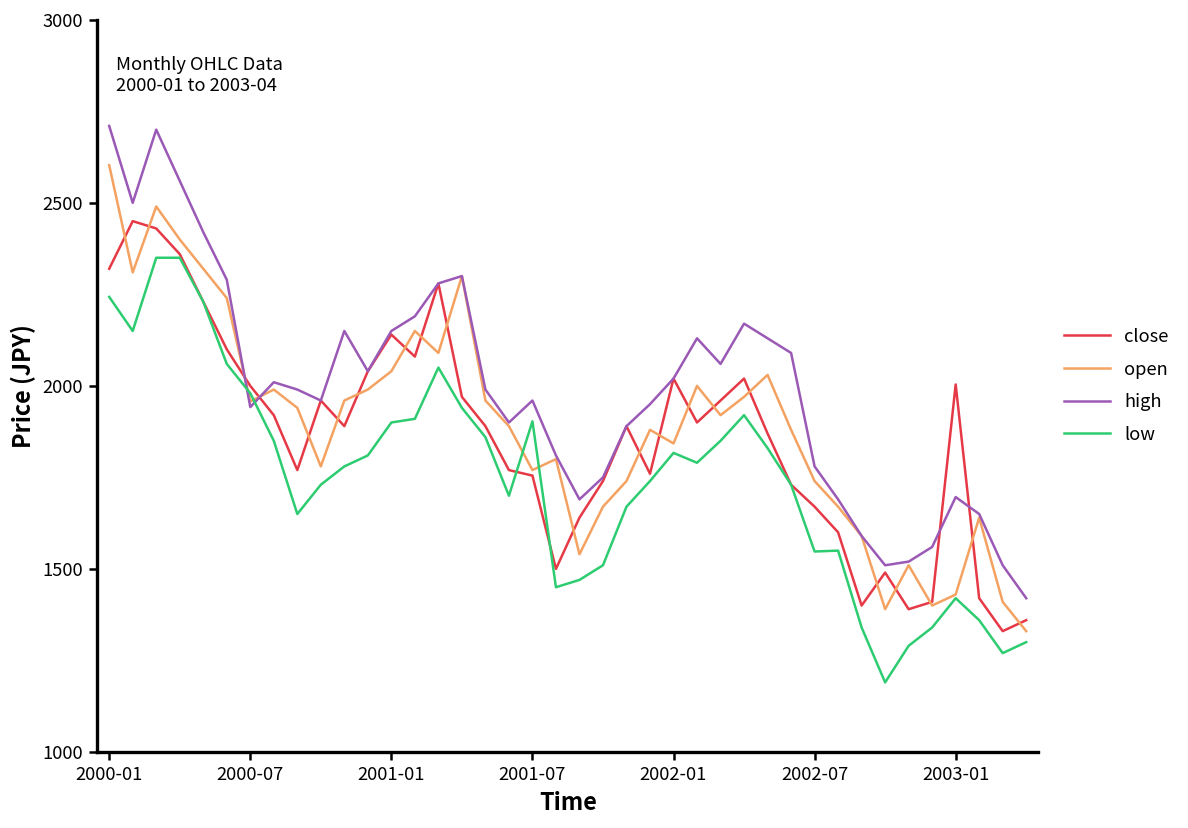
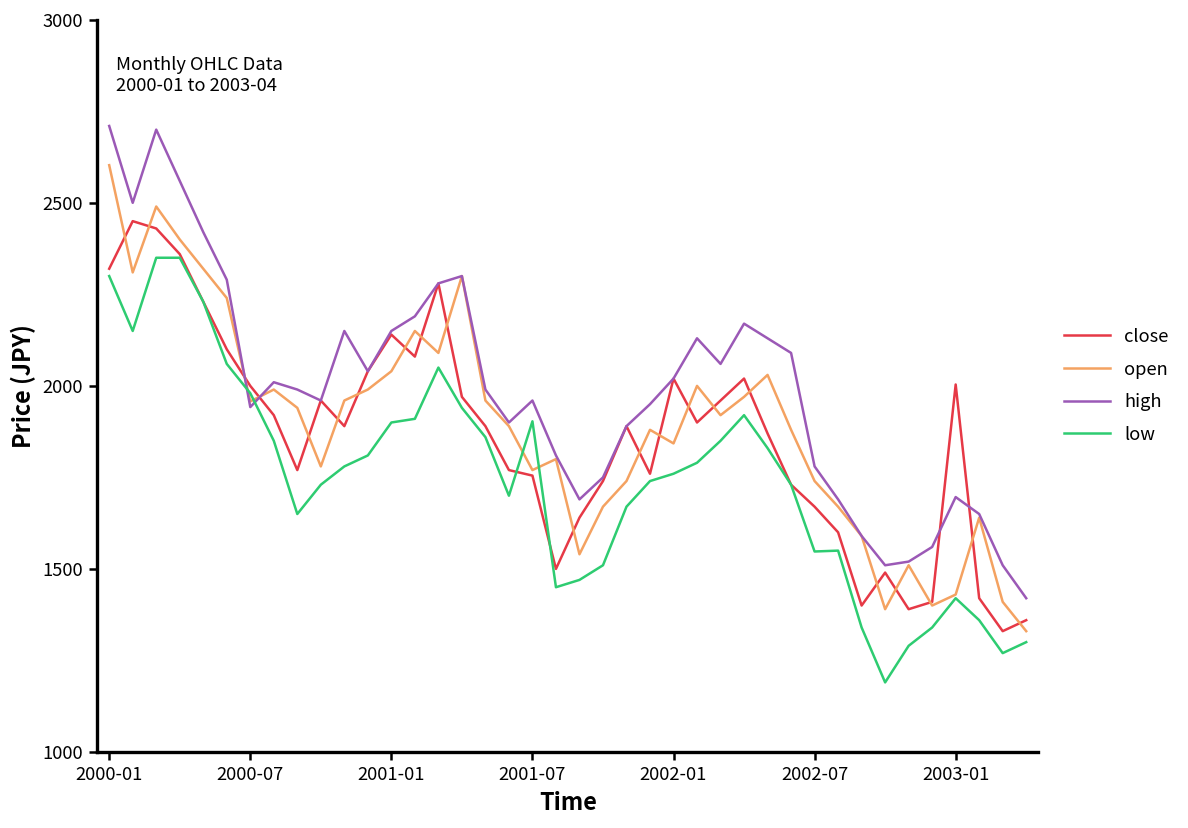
low, 2000-01: 2240 -> 2300
low, 2002-01: 1820 -> 1760
